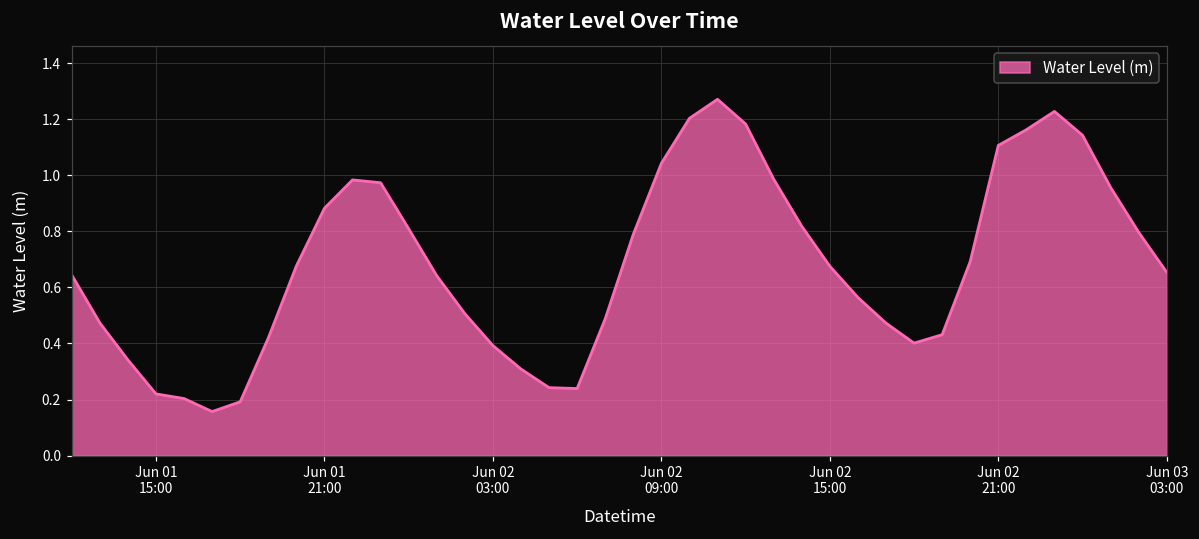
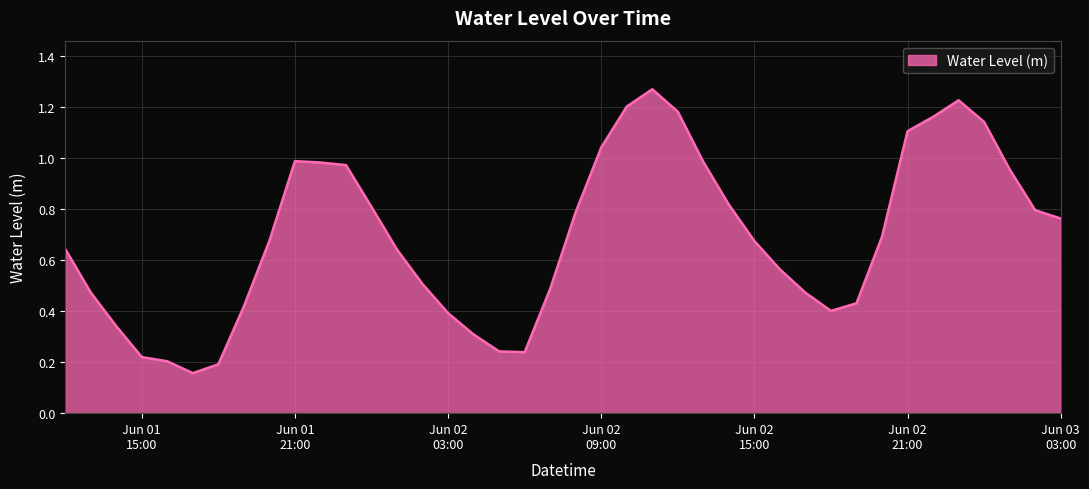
Jun 01 21:00: 0.88 -> 0.99
Jun 03 03:00: 0.65 -> 0.76
